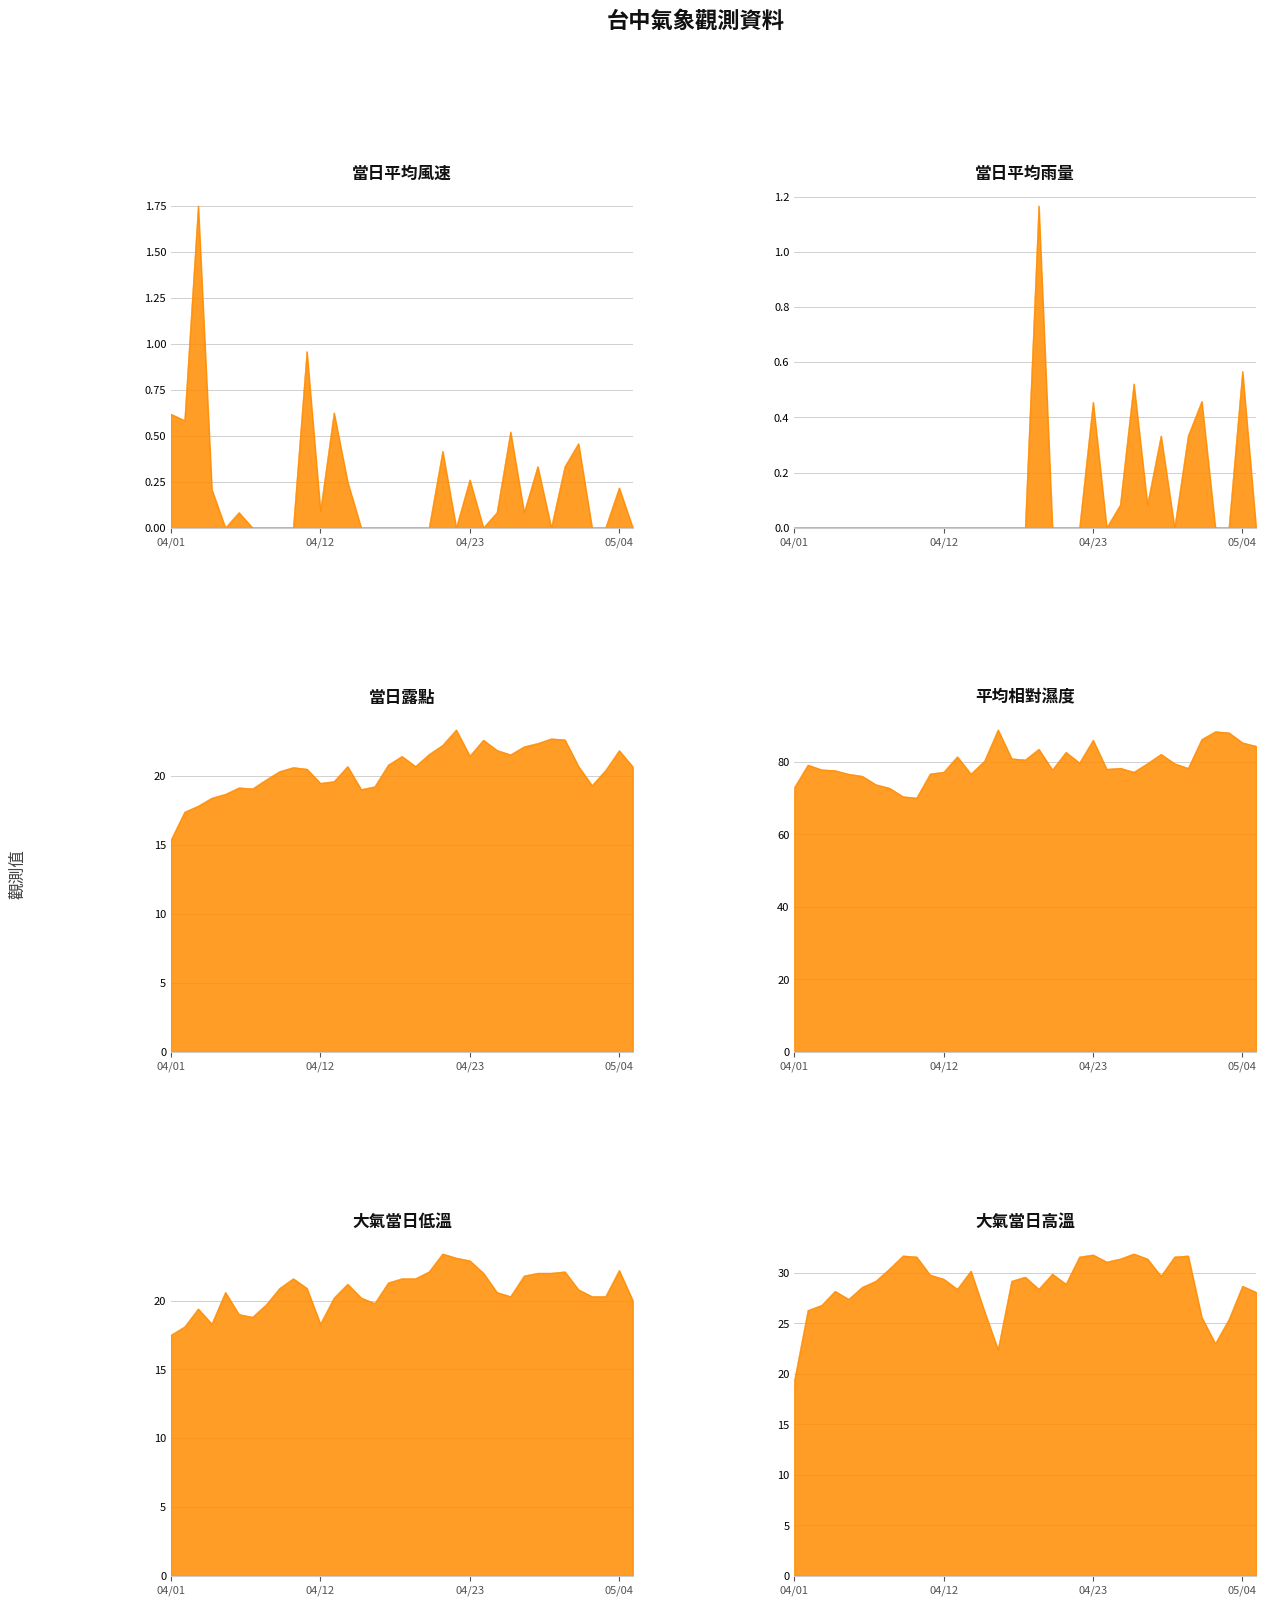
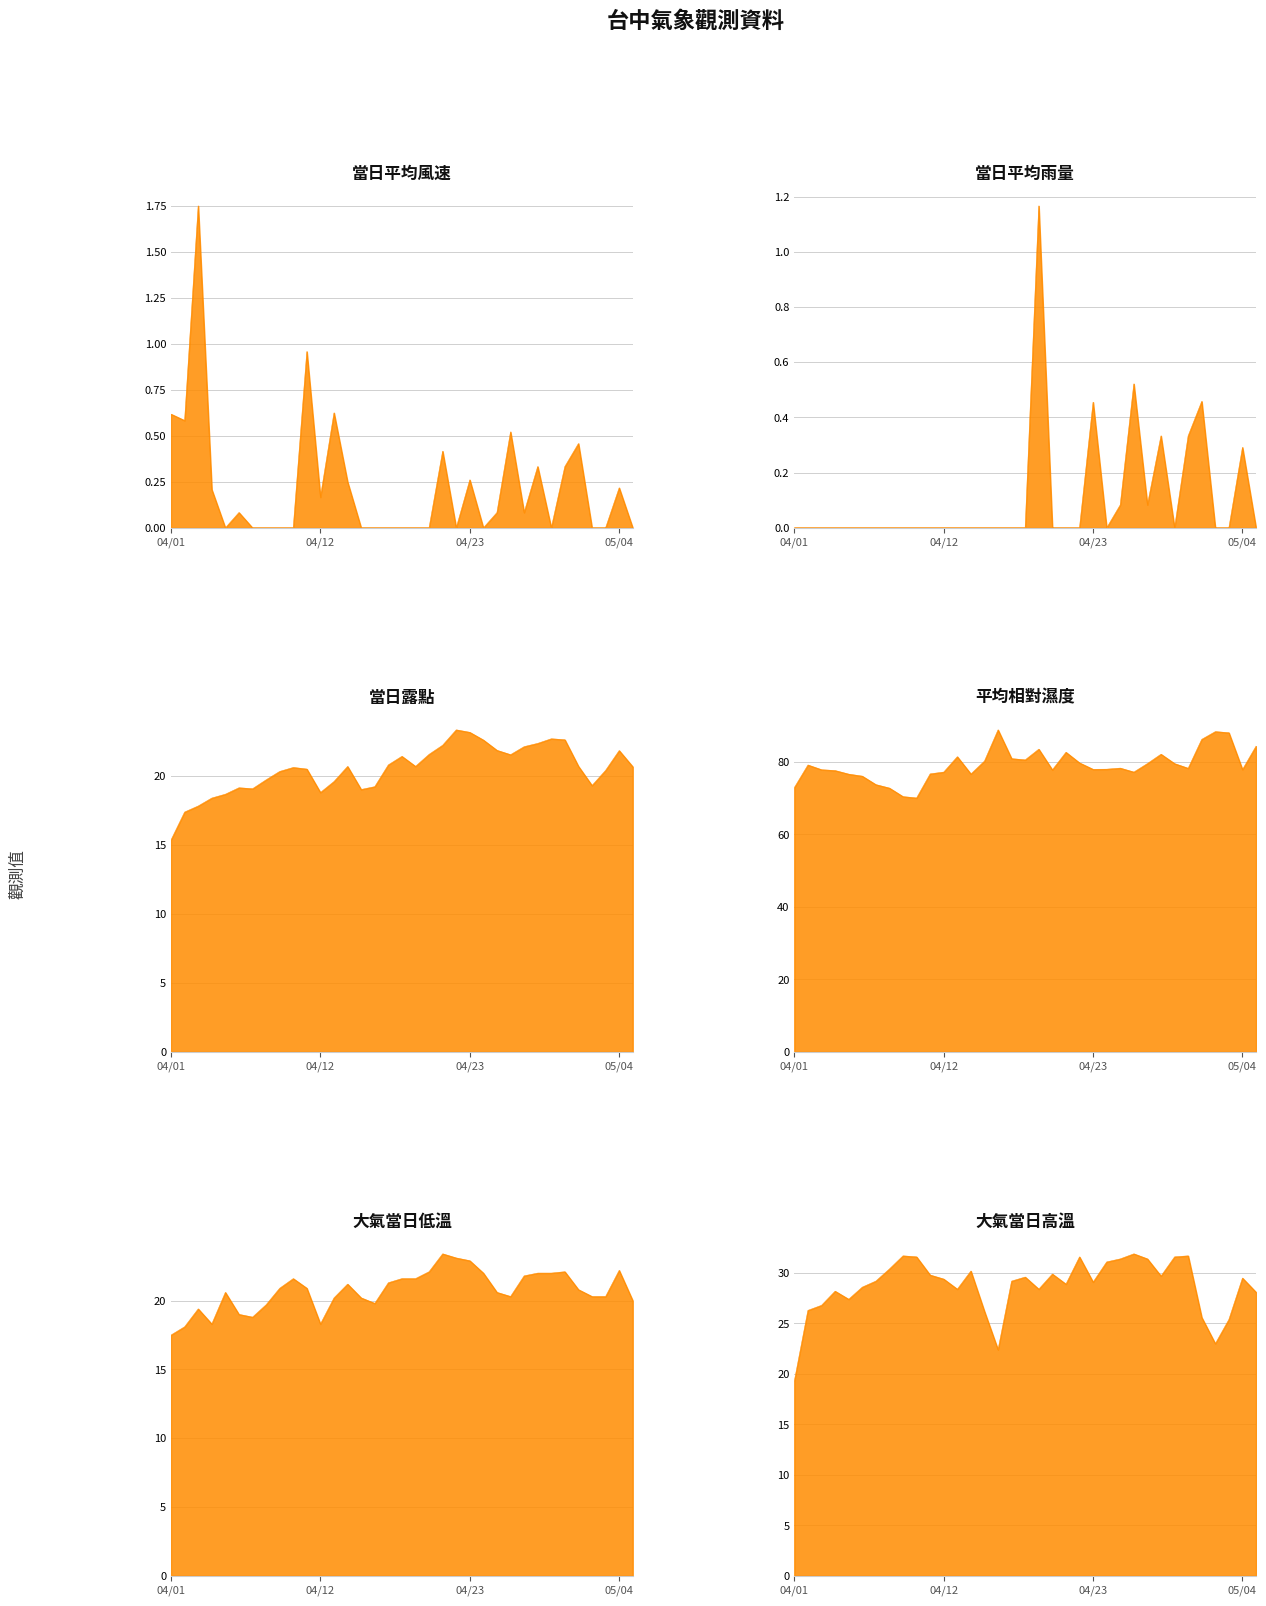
當日平均風速, 04/12: 0.09 -> 0.17
當日平均雨量, 05/04: 0.57 -> 0.29
當日露點, 04/12: 19.5 -> 18.8
當日露點, 04/23: 21.4 -> 23.2
平均相對濕度, 04/23: 86 -> 78
平均相對濕度, 05/04: 85 -> 78
大氣當日高溫, 04/23: 31.8 -> 29.1
大氣當日高溫, 05/04: 28.7 -> 29.5
